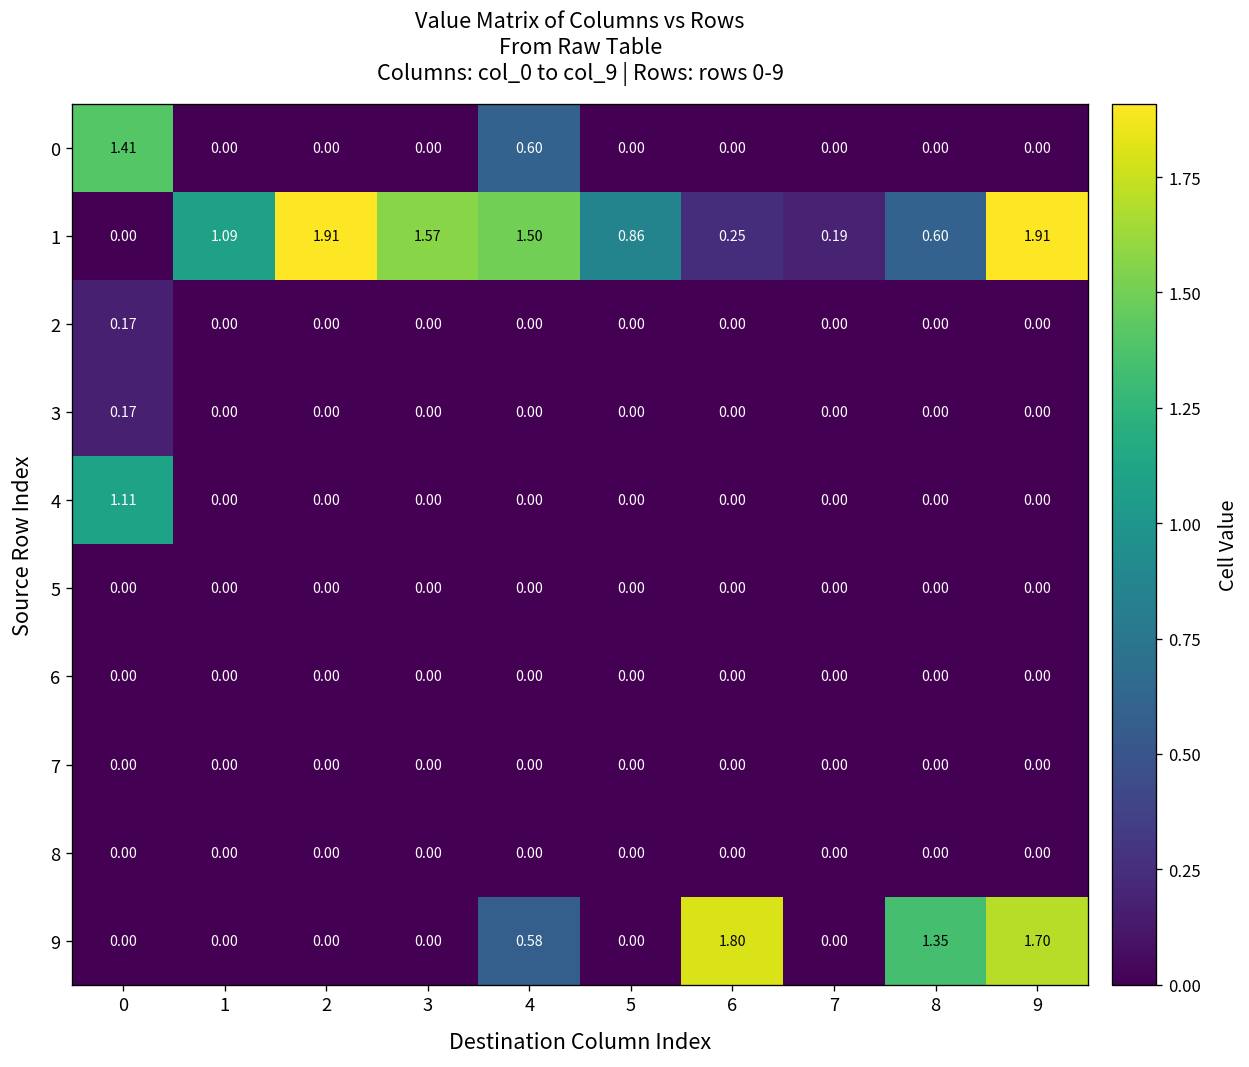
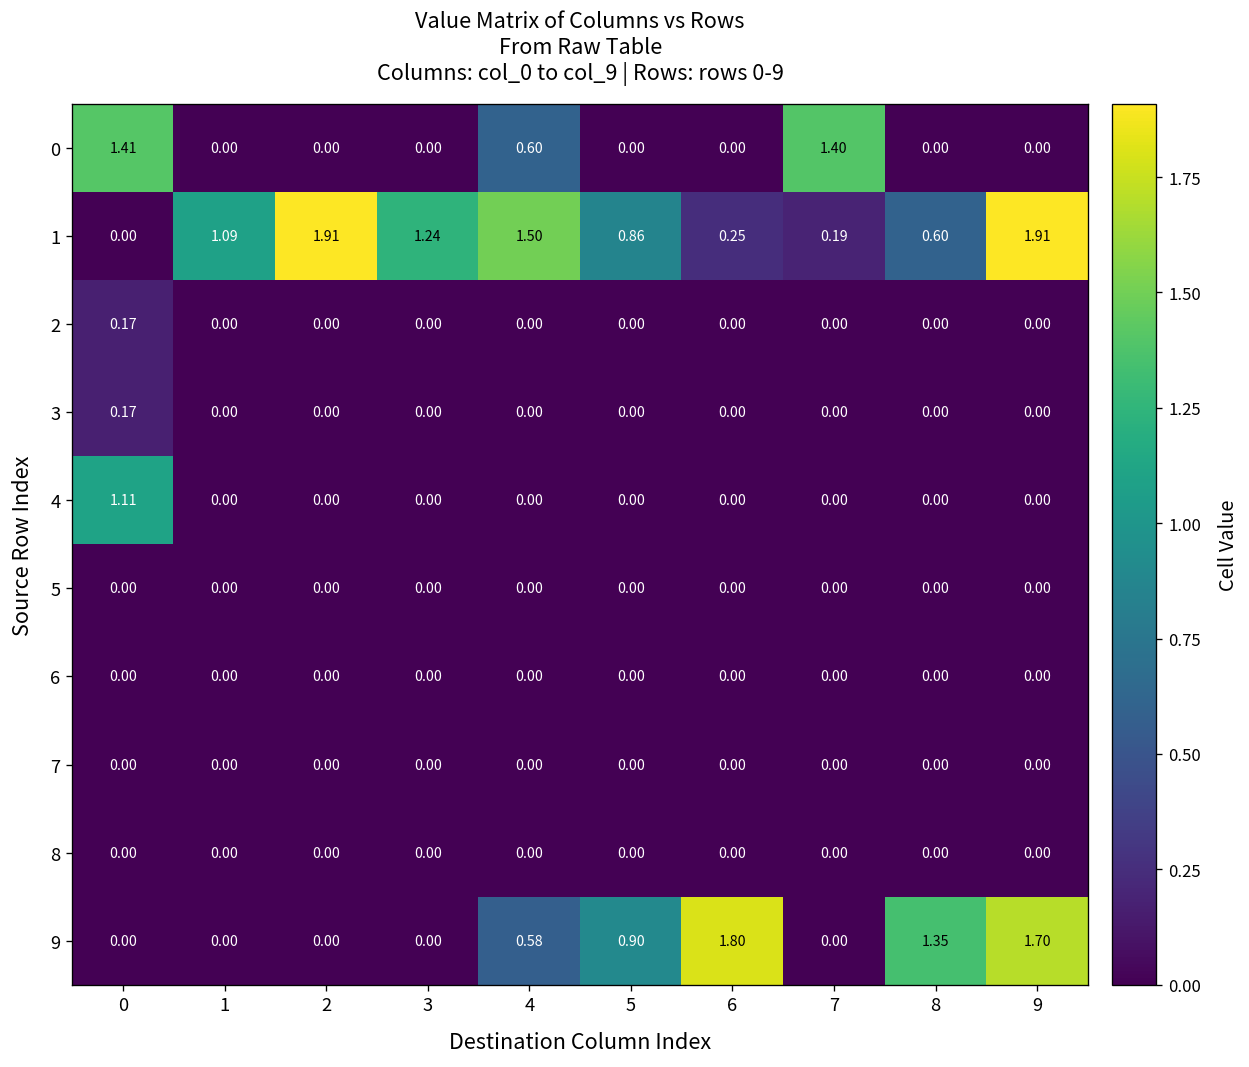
0, 7: 0.00 -> 1.40
1, 3: 1.57 -> 1.24
9, 5: 0.00 -> 0.90
